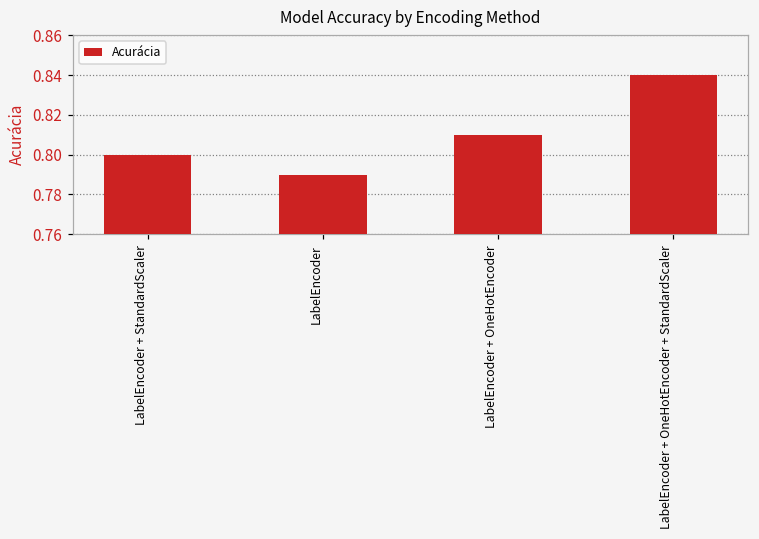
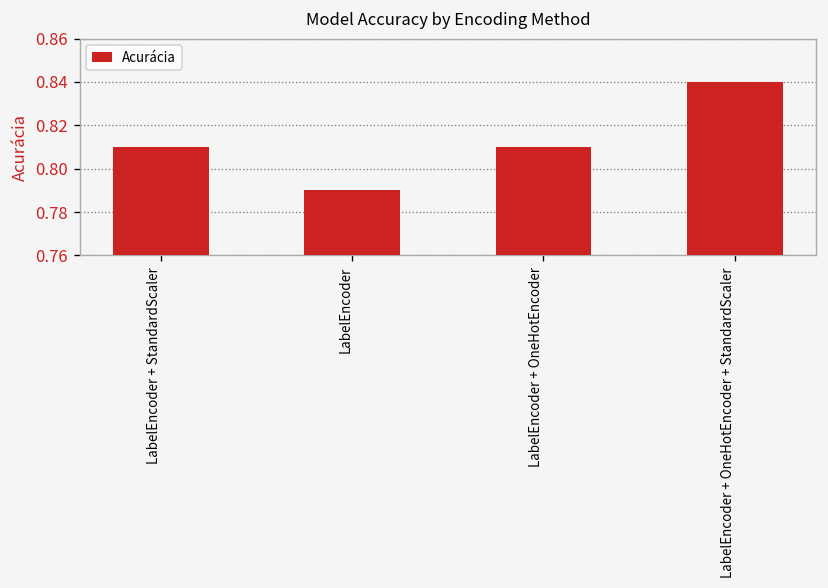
LabelEncoder + StandardScaler: 0.80 -> 0.81
